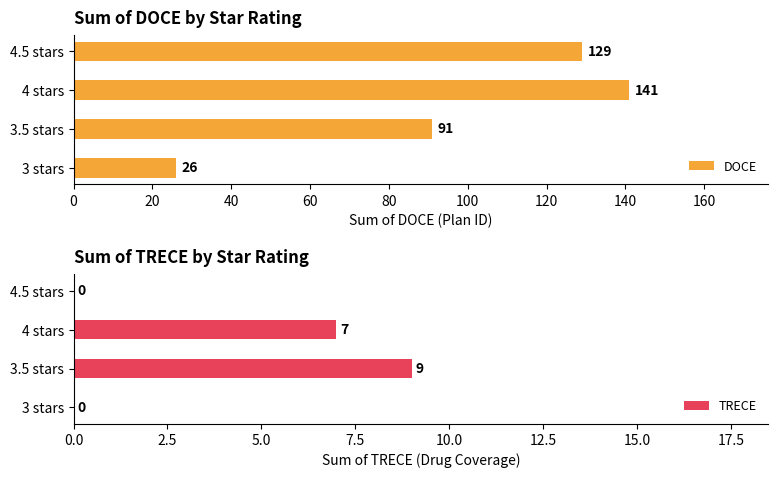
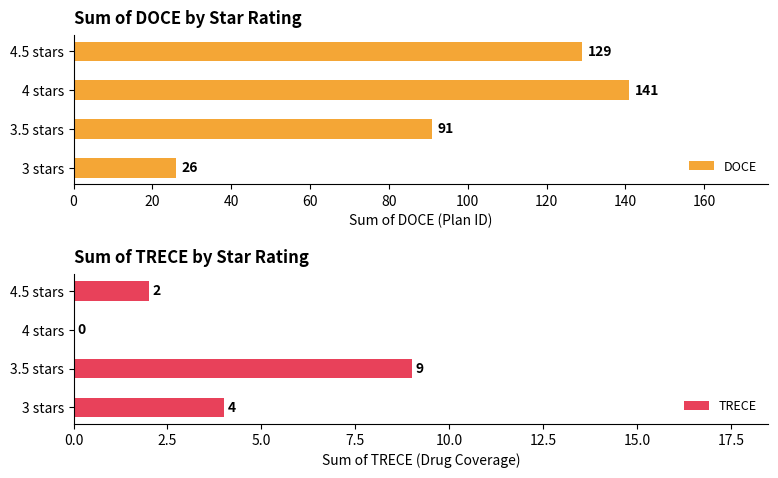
Sum of TRECE by Star Rating, 4.5 stars: 0 -> 2
Sum of TRECE by Star Rating, 4 stars: 7 -> 0
Sum of TRECE by Star Rating, 3 stars: 0 -> 4
